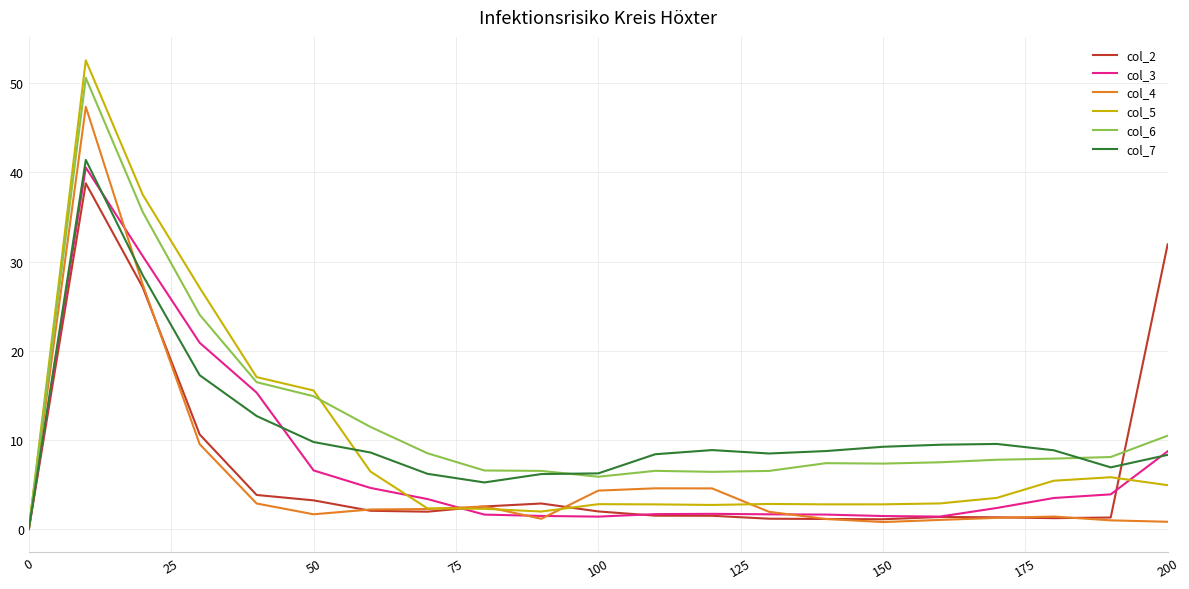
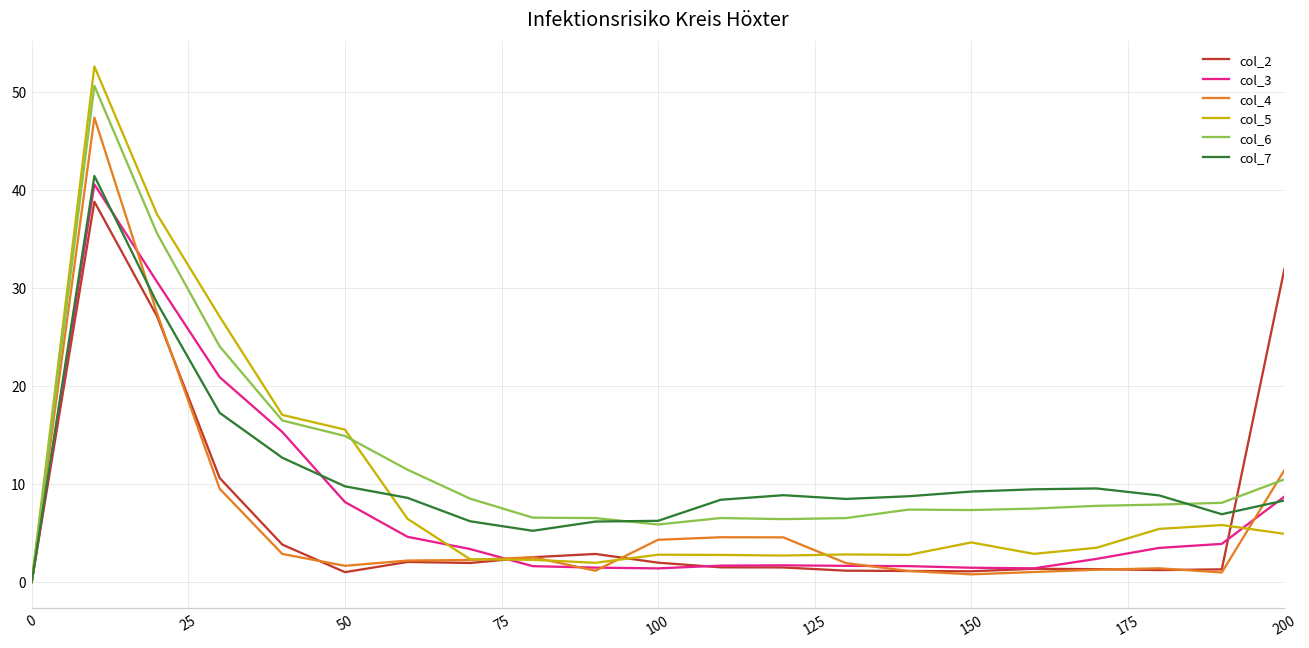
col_2, 50: 3 -> 1
col_3, 50: 7 -> 8
col_5, 150: 3 -> 4
col_4, 200: 1 -> 11
